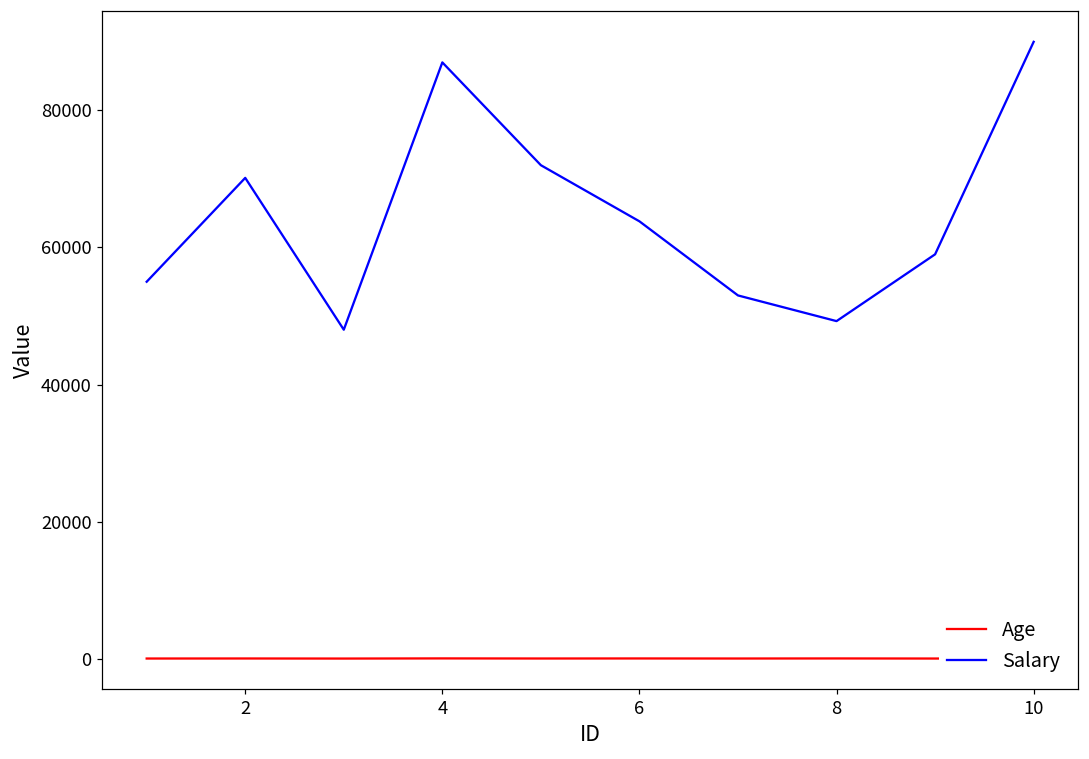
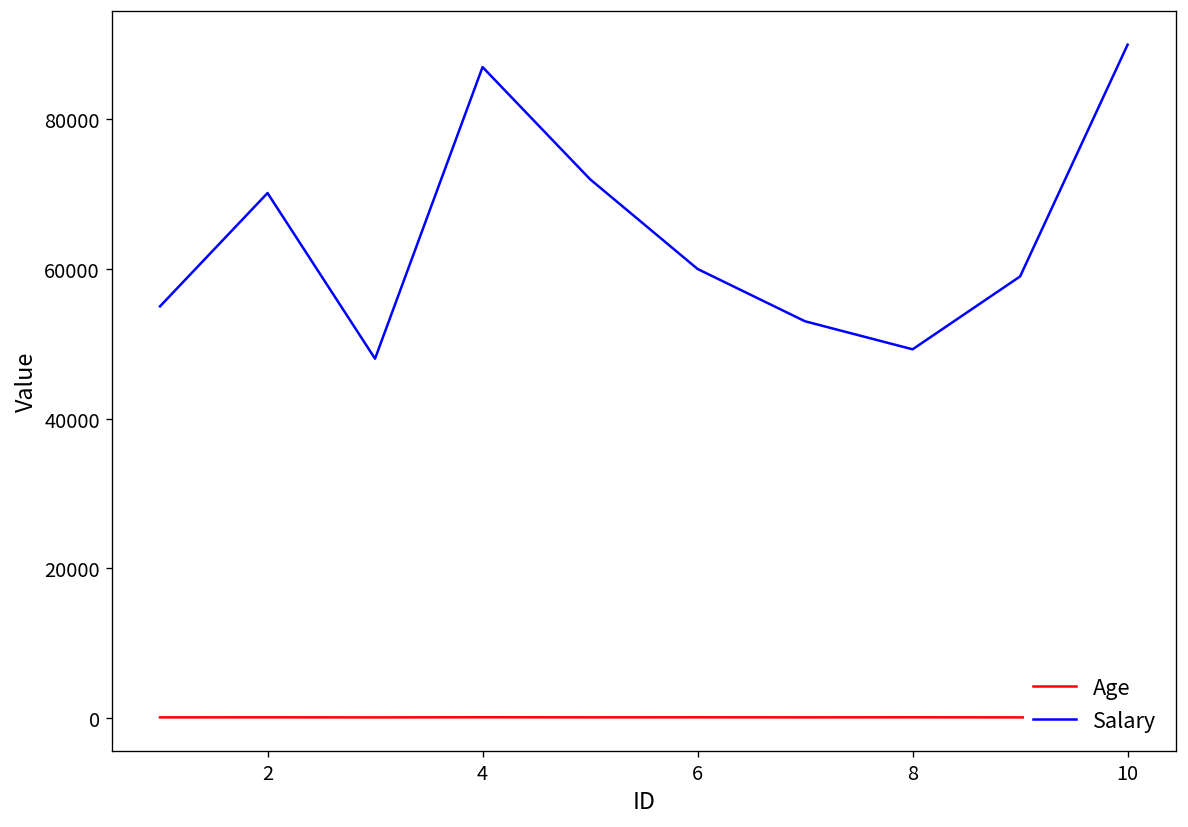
Salary, 6: 64000 -> 60000
